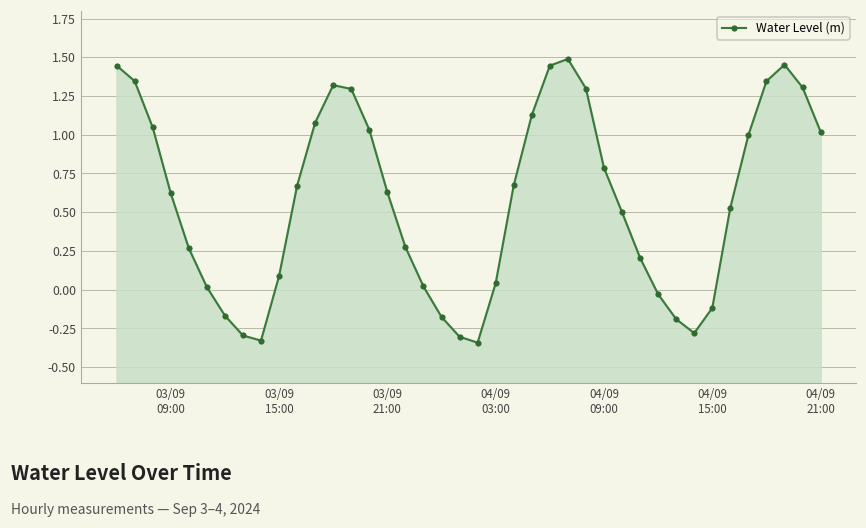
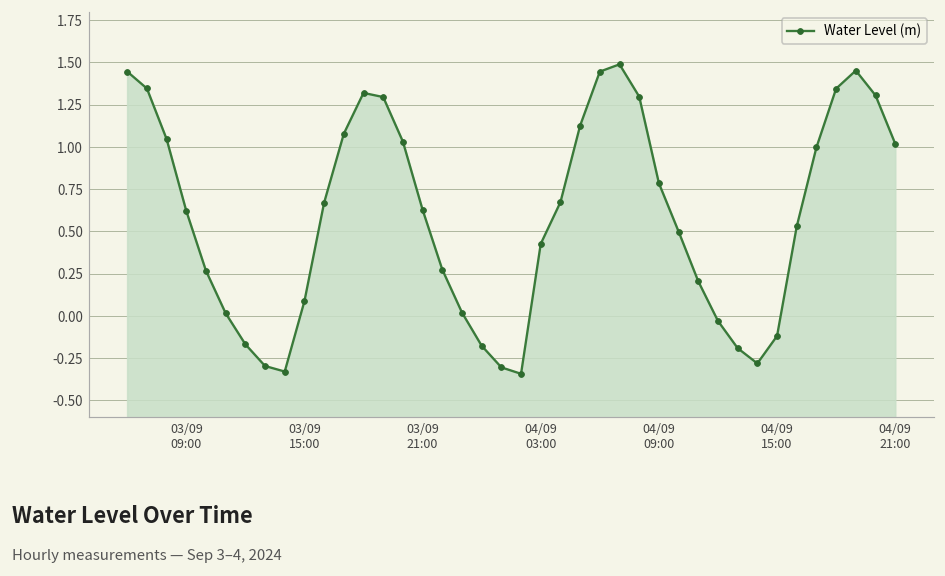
04/09 03:00: 0.04 -> 0.43
